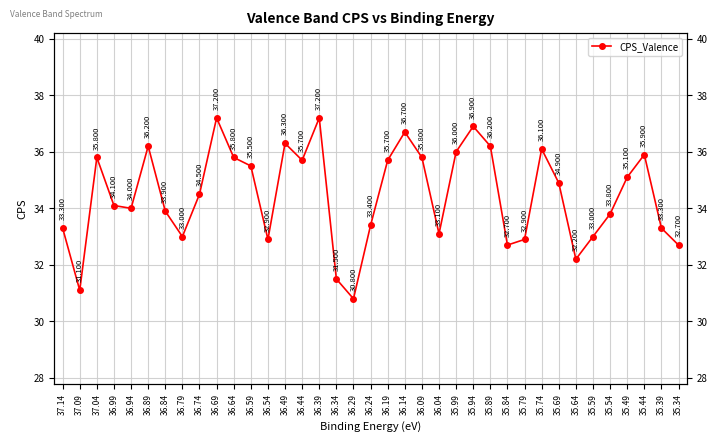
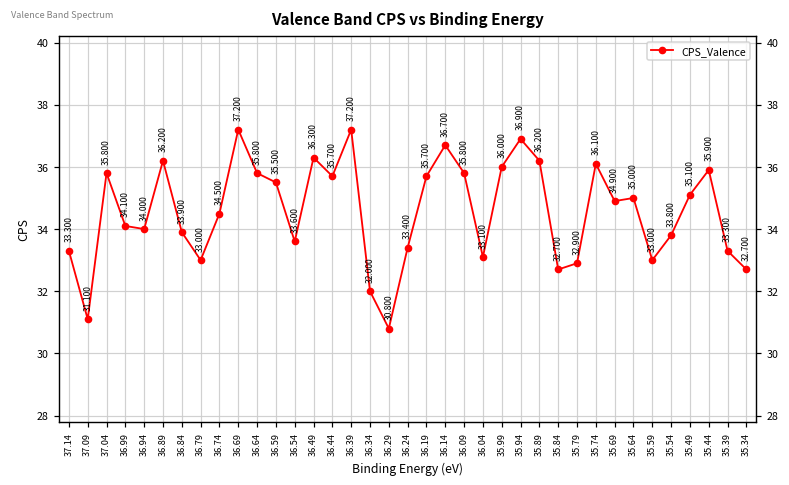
36.54: 32.900 -> 33.600
36.34: 31.500 -> 32.000
35.64: 32.200 -> 35.000
